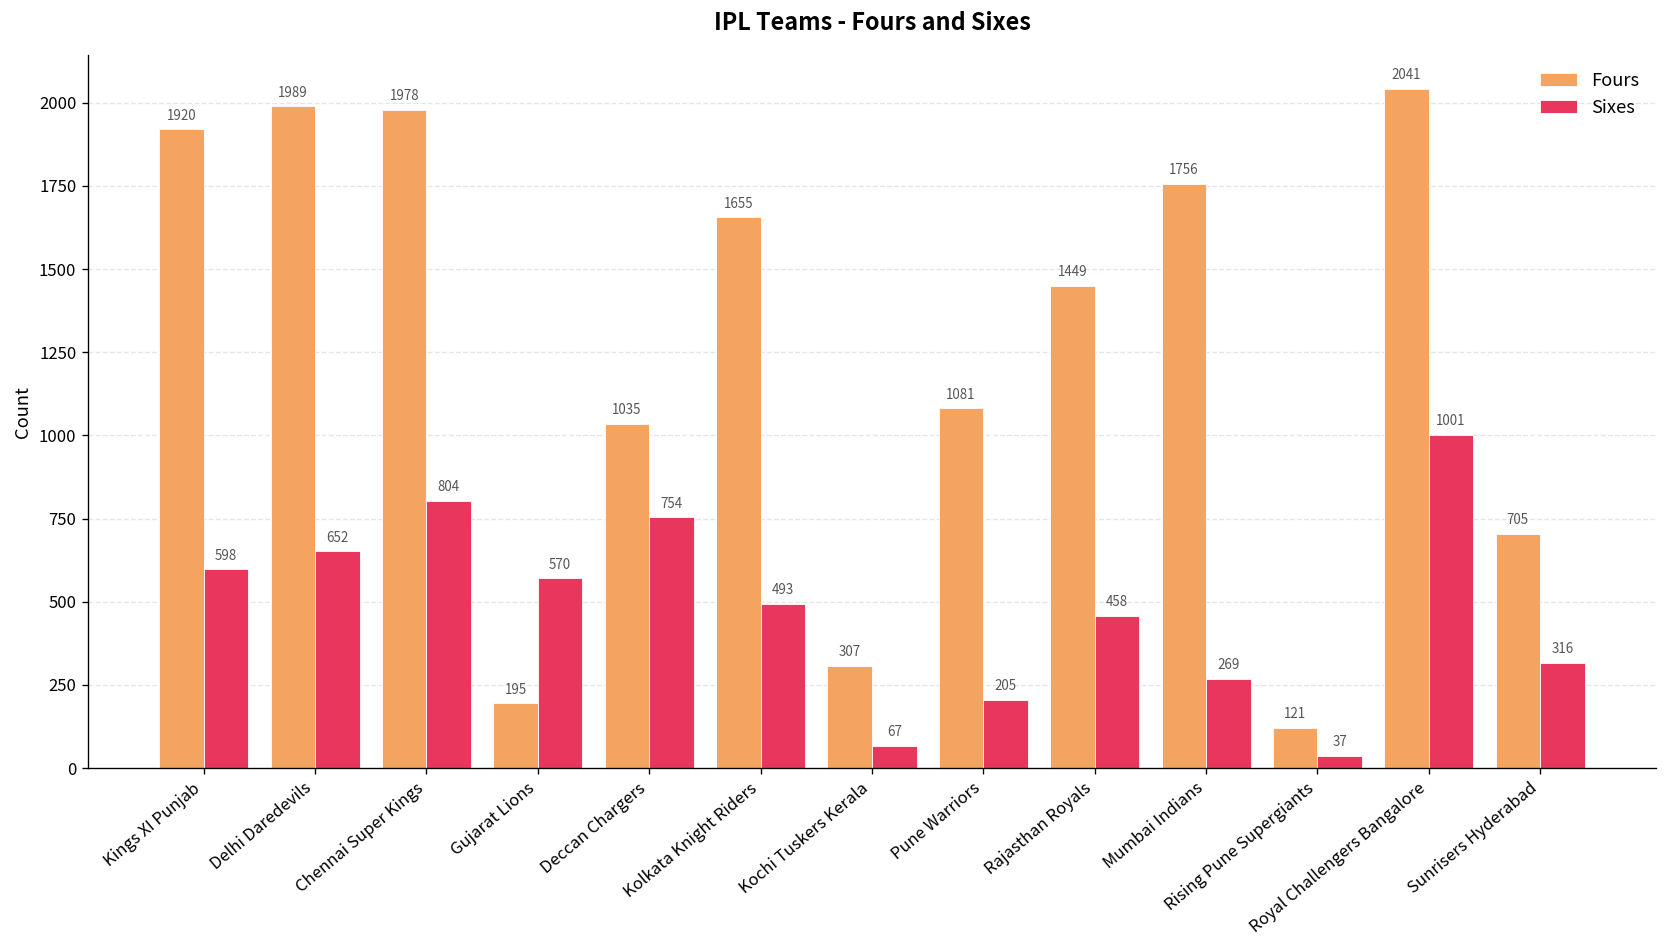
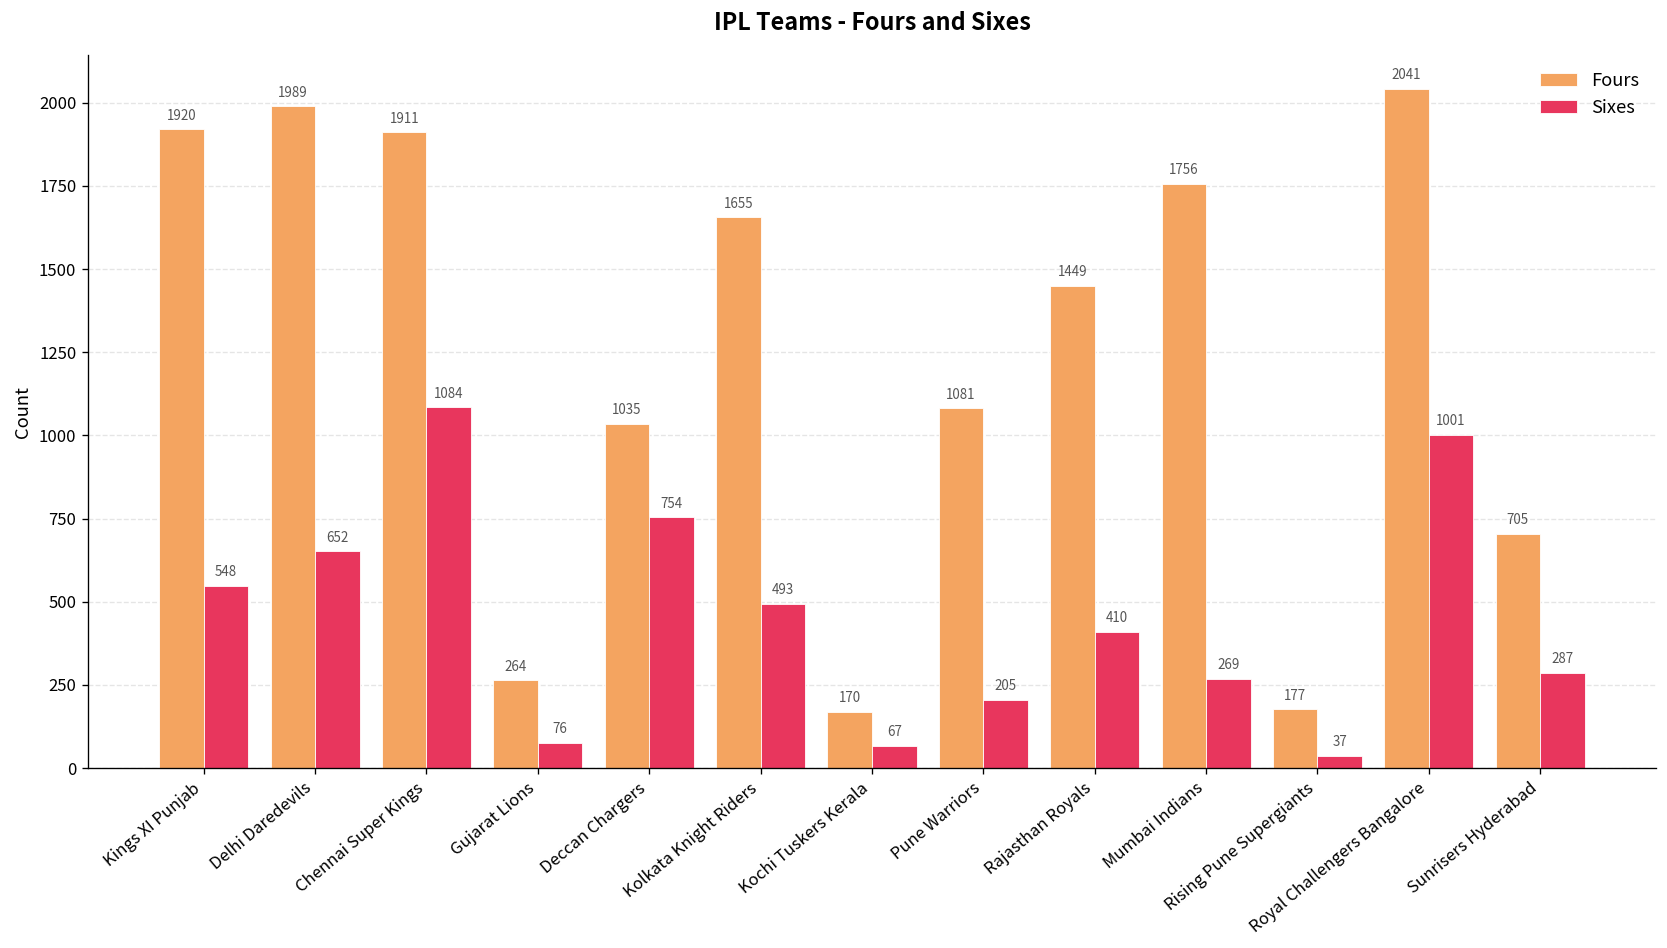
Sixes, Kings XI Punjab: 598 -> 548
Fours, Chennai Super Kings: 1978 -> 1911
Sixes, Chennai Super Kings: 804 -> 1084
Fours, Gujarat Lions: 195 -> 264
Sixes, Gujarat Lions: 570 -> 76
Fours, Kochi Tuskers Kerala: 307 -> 170
Sixes, Rajasthan Royals: 458 -> 410
Fours, Rising Pune Supergiants: 121 -> 177
Sixes, Sunrisers Hyderabad: 316 -> 287
